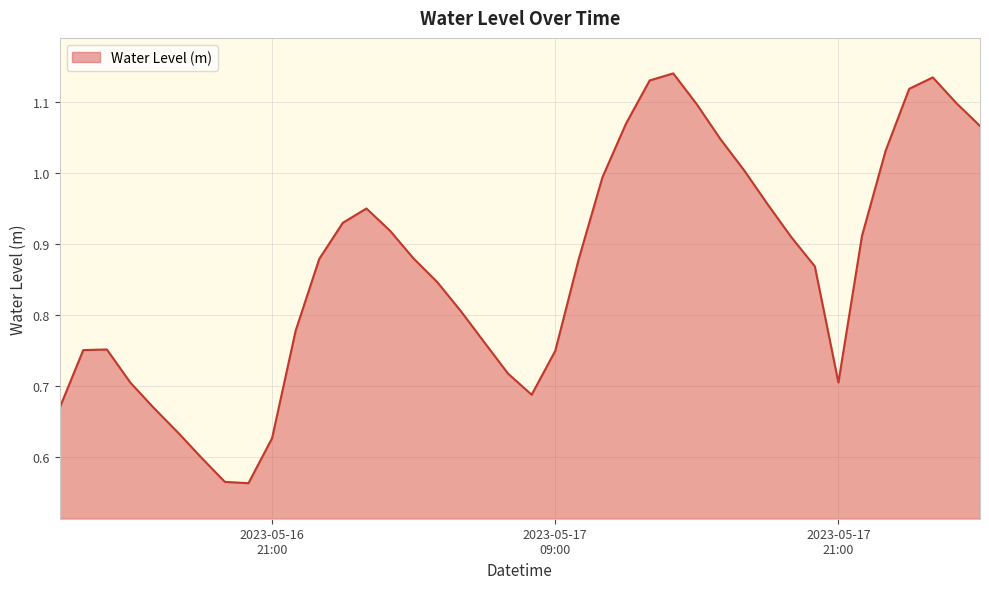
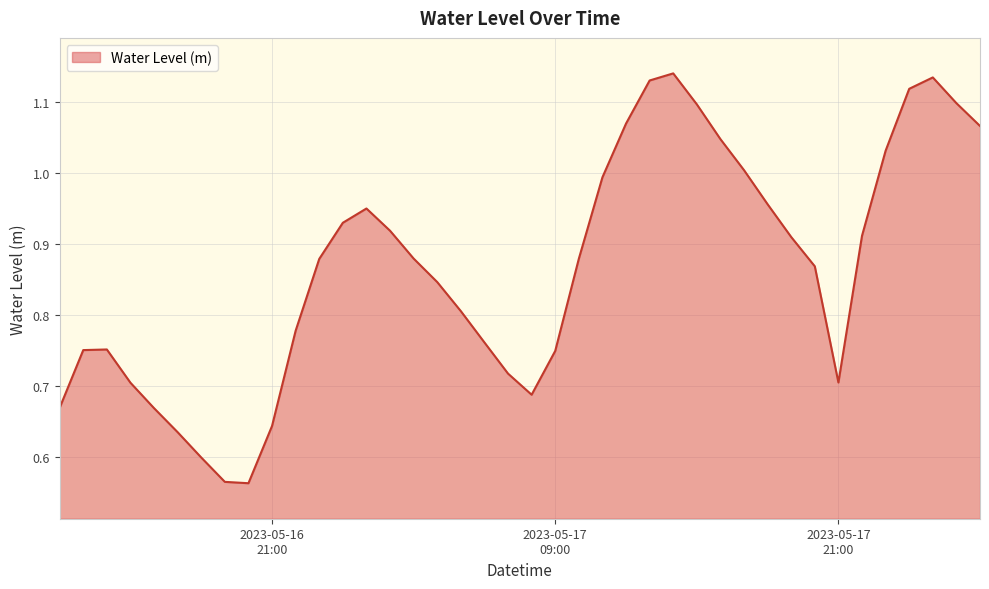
2023-05-16 21:00: 0.63 -> 0.64
